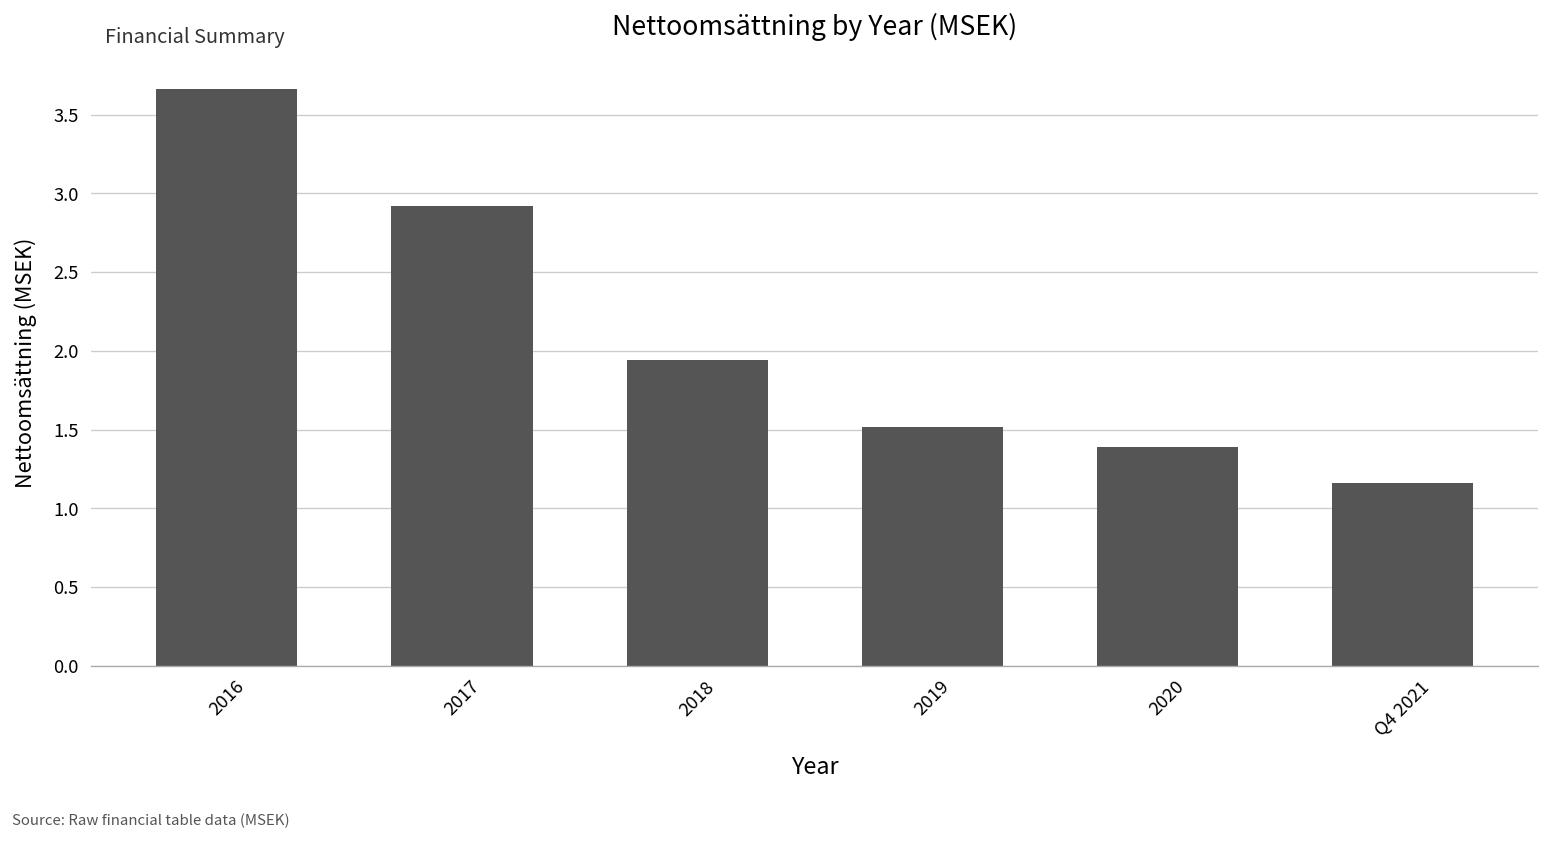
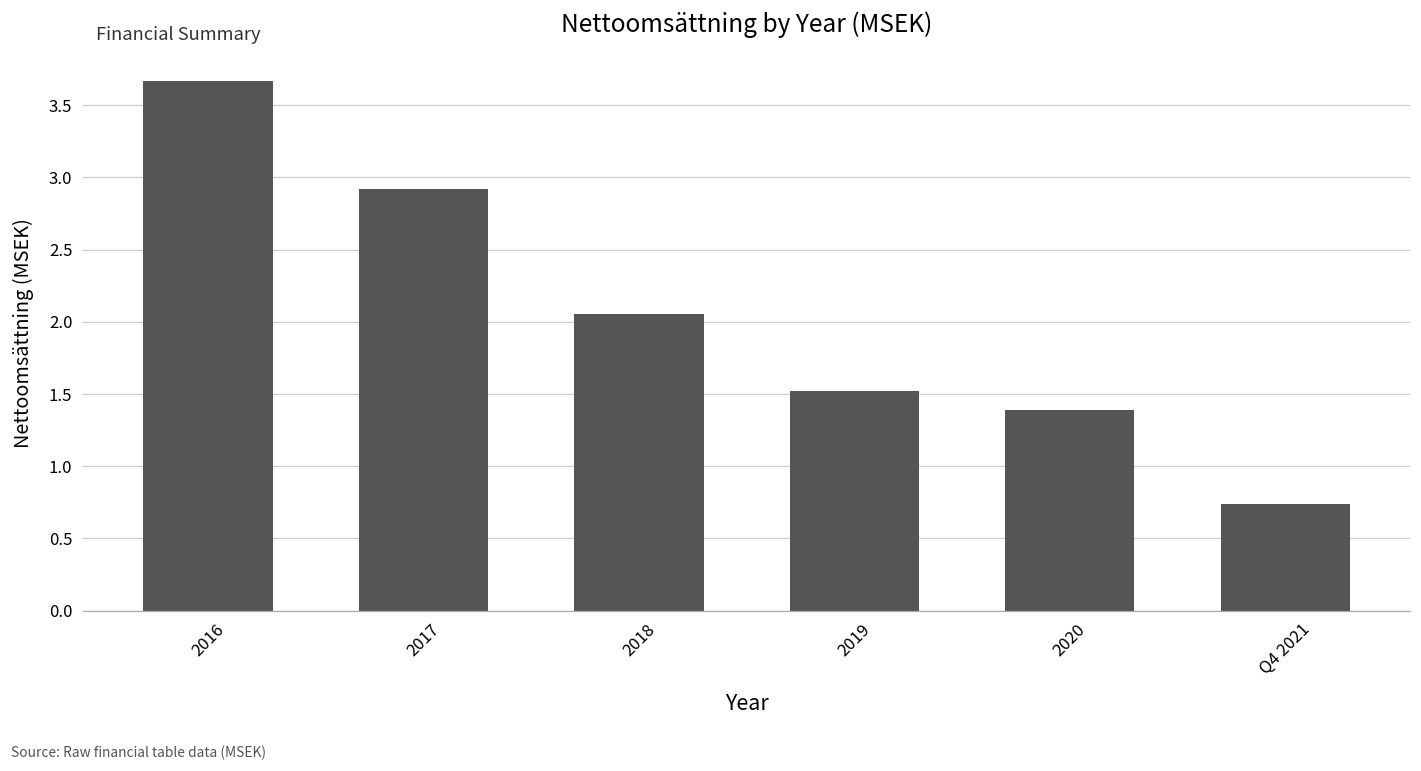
2018: 1.94 -> 2.05
Q4 2021: 1.16 -> 0.74
